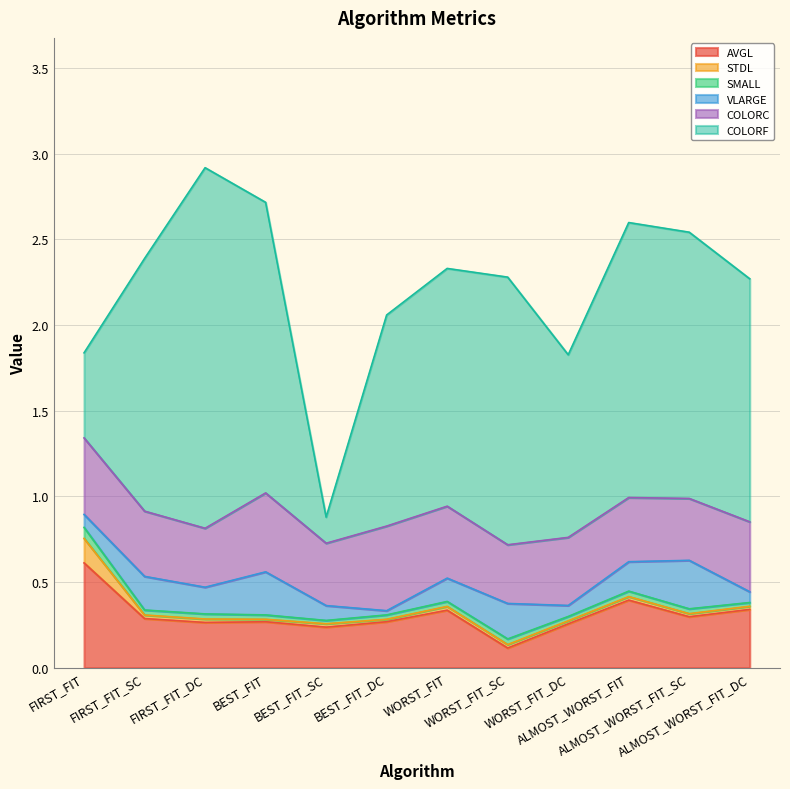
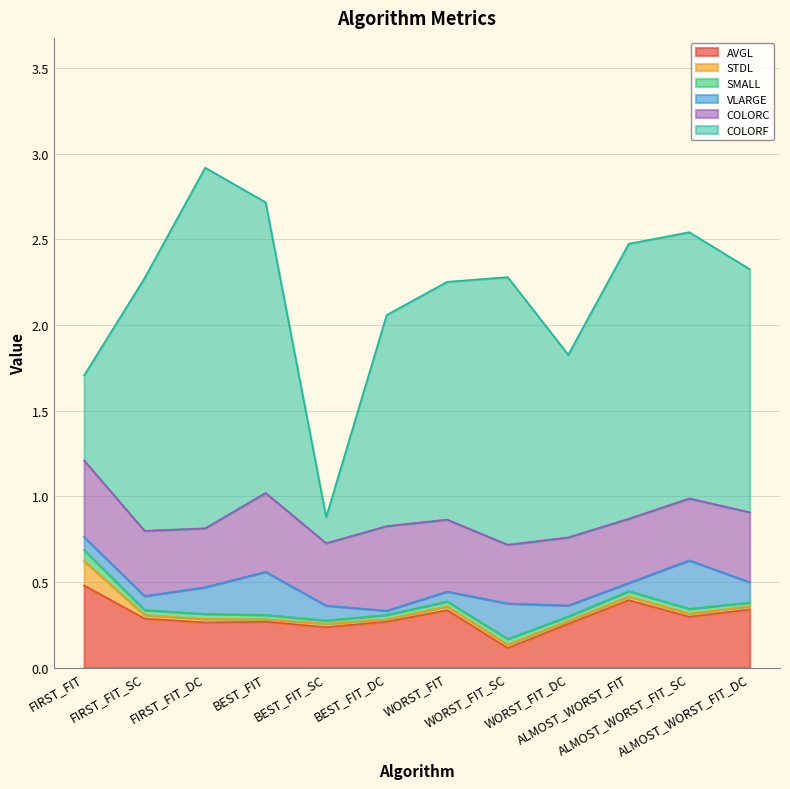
AVGL, FIRST_FIT: 0.61 -> 0.48
VLARGE, FIRST_FIT_SC: 0.20 -> 0.08
VLARGE, WORST_FIT: 0.14 -> 0.06
VLARGE, ALMOST_WORST_FIT: 0.17 -> 0.05
VLARGE, ALMOST_WORST_FIT_DC: 0.06 -> 0.12
